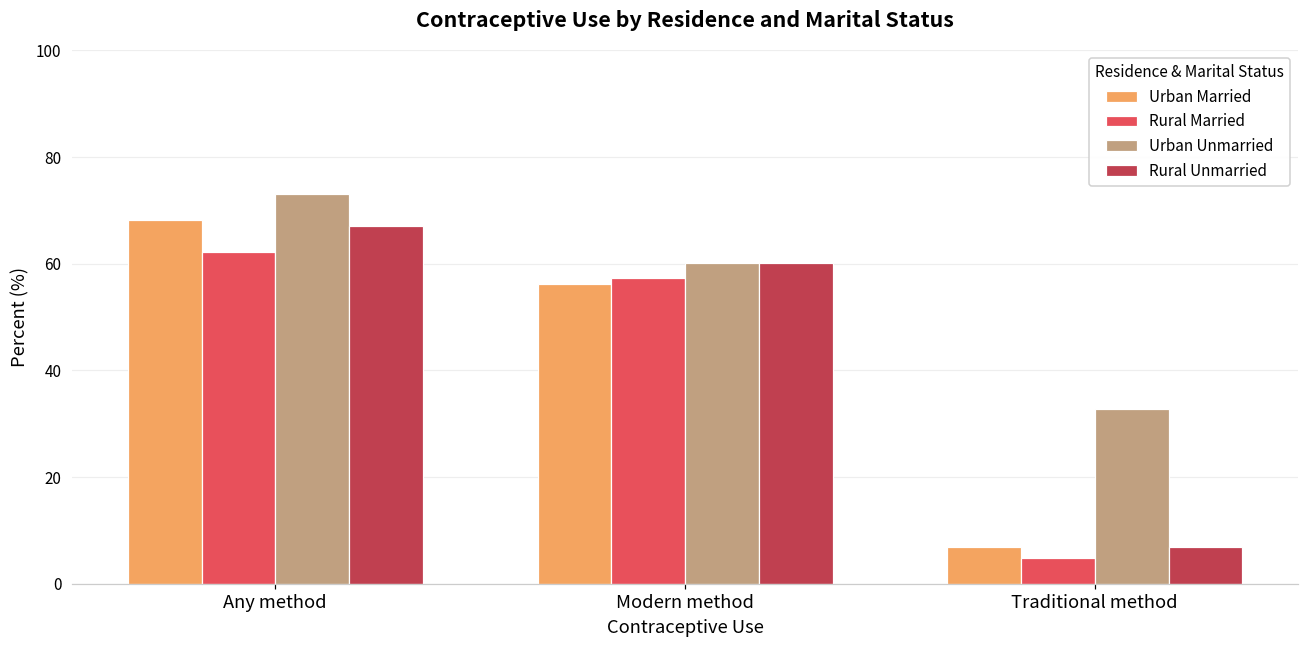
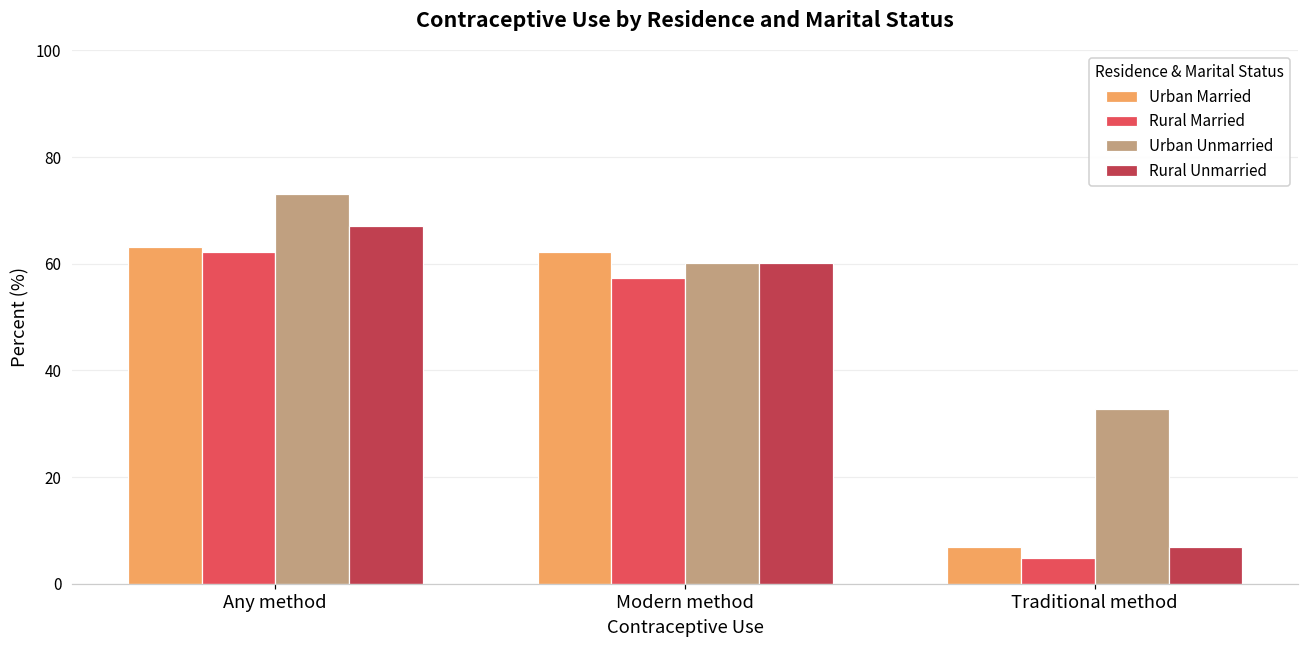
Urban Married, Any method: 68 -> 63
Urban Married, Modern method: 56 -> 62
